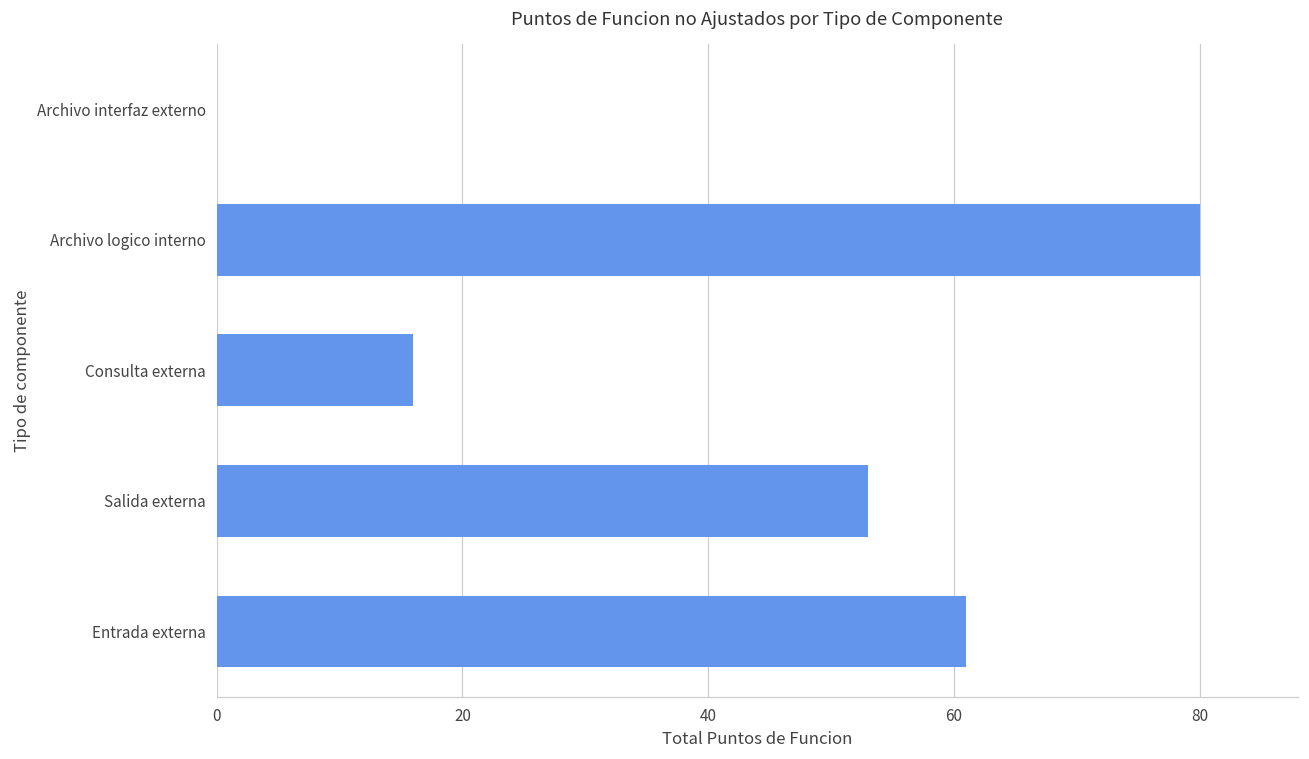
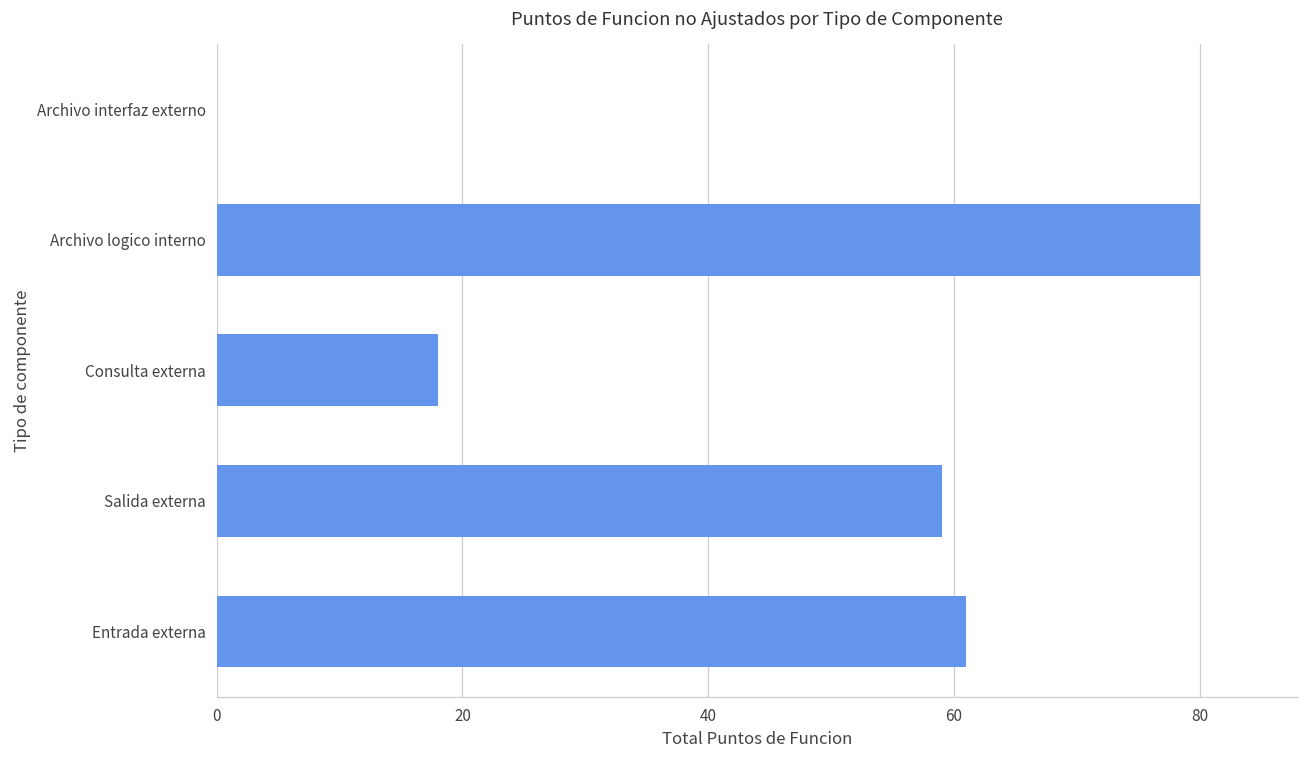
Consulta externa: 16 -> 18
Salida externa: 53 -> 59
